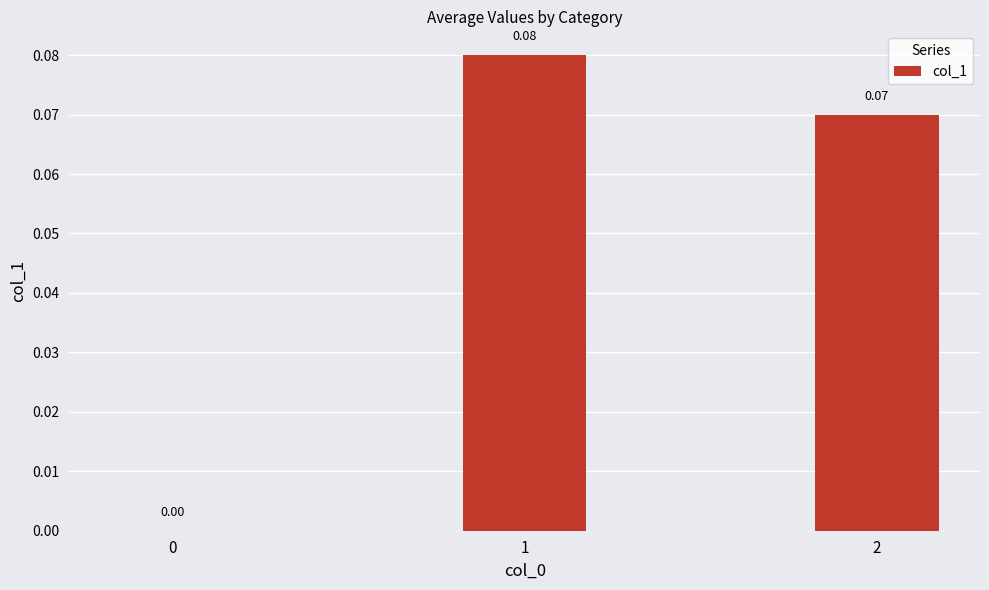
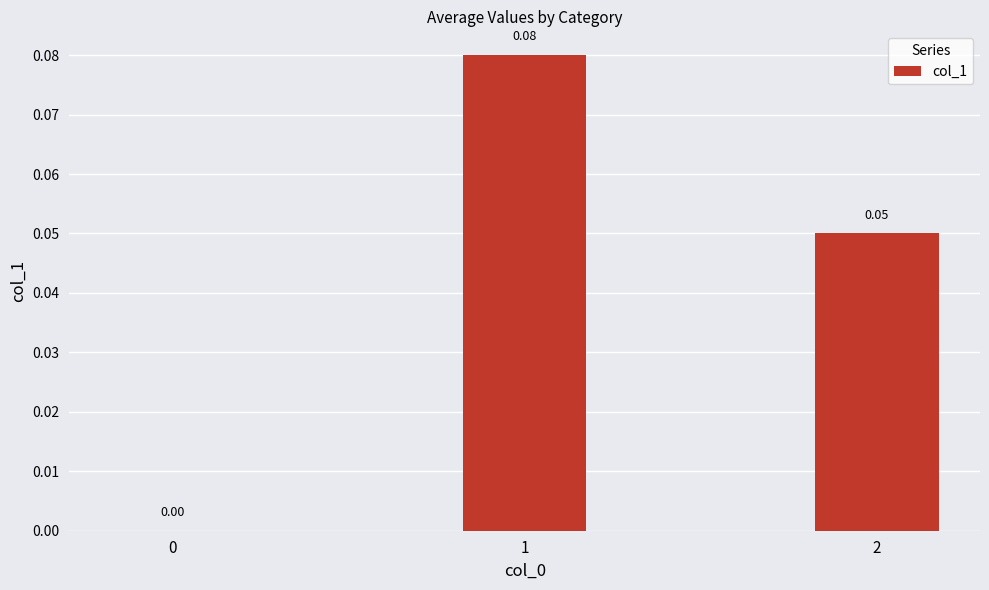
2: 0.07 -> 0.05
